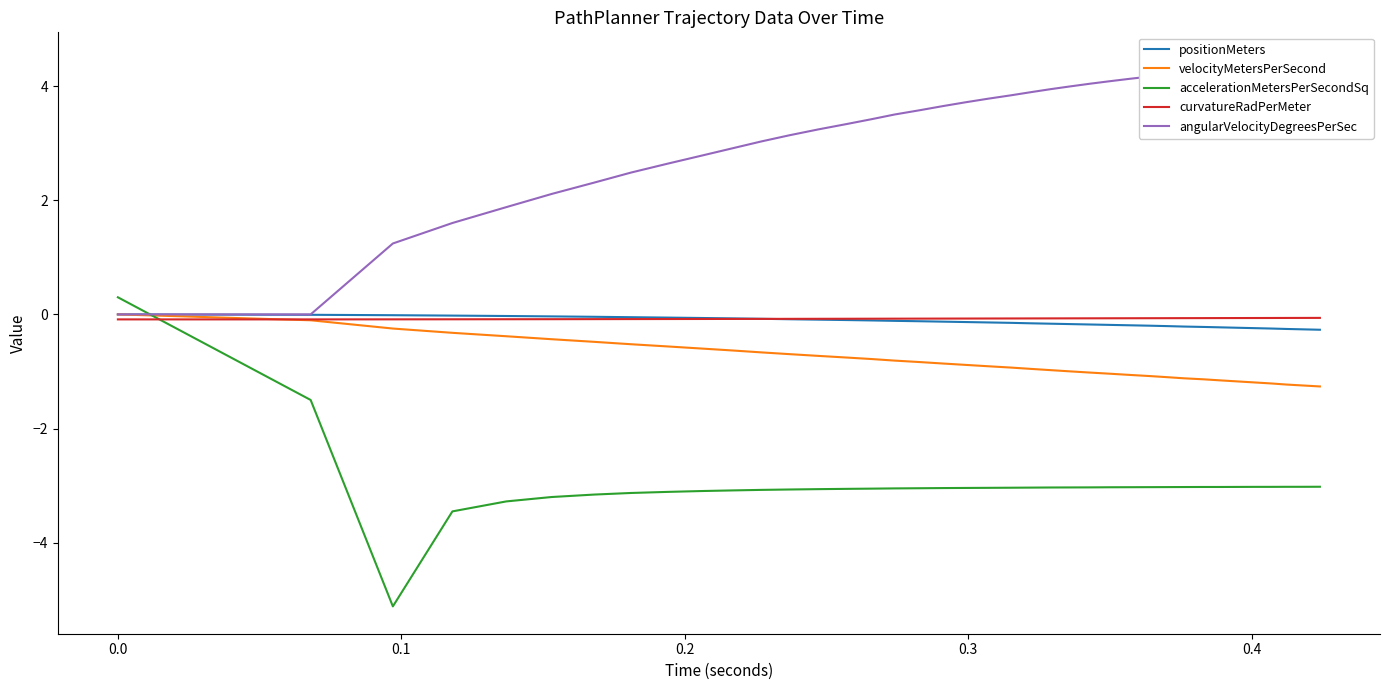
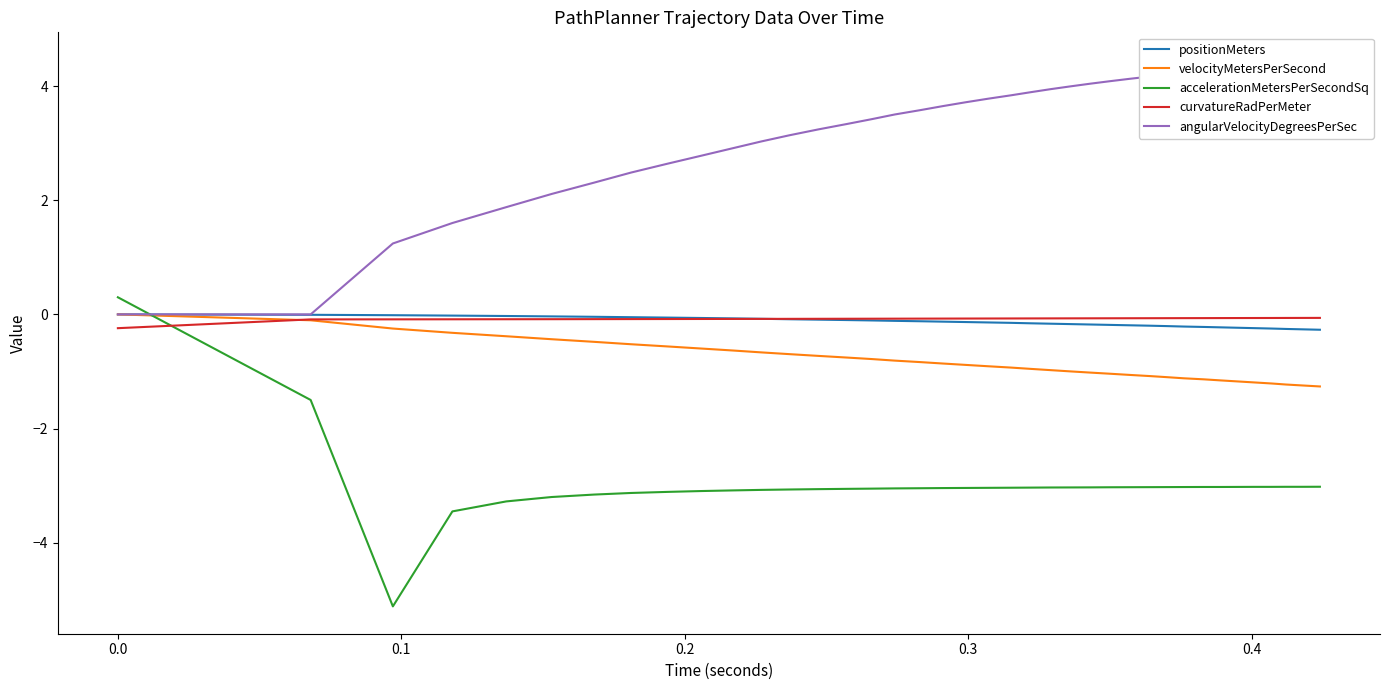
curvatureRadPerMeter, 0.0: -0.1 -> -0.2
